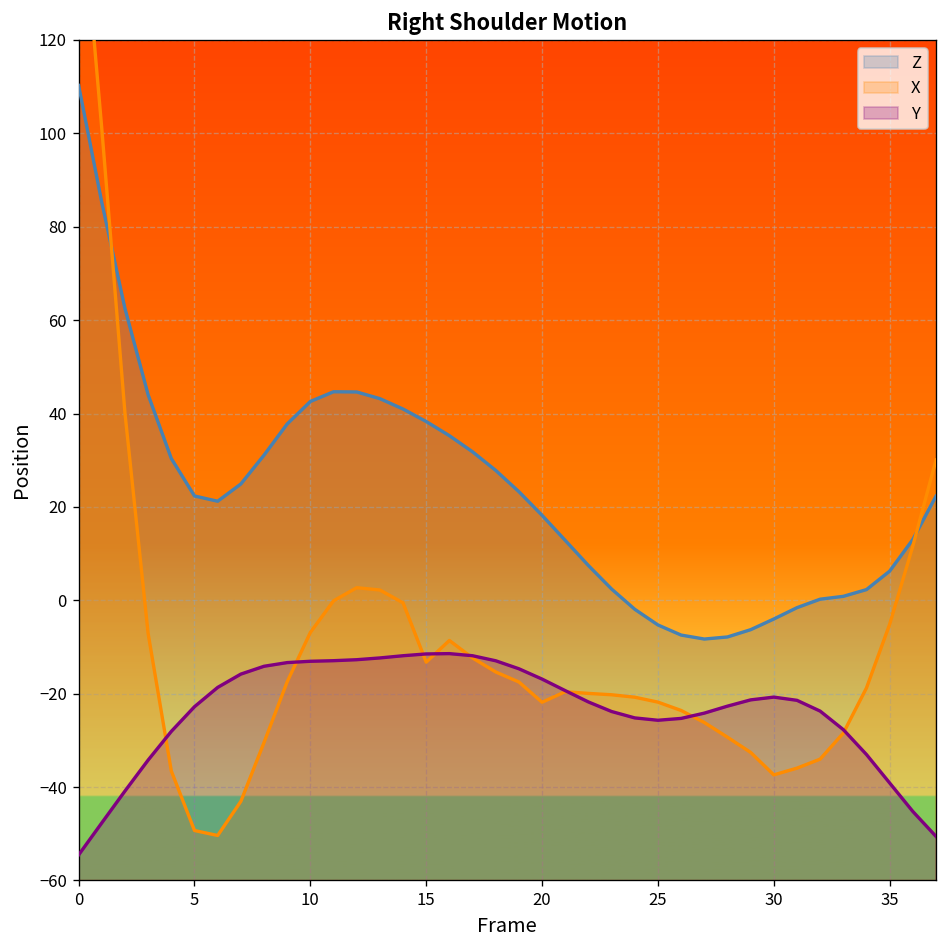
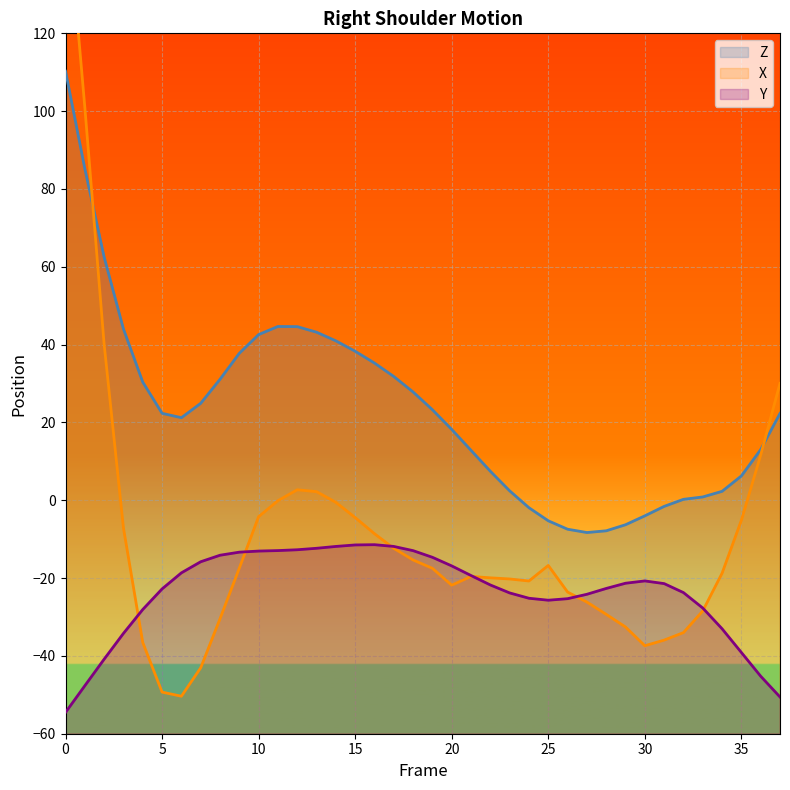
X, 10: -7 -> -4
X, 15: -13 -> -4
X, 25: -22 -> -17
